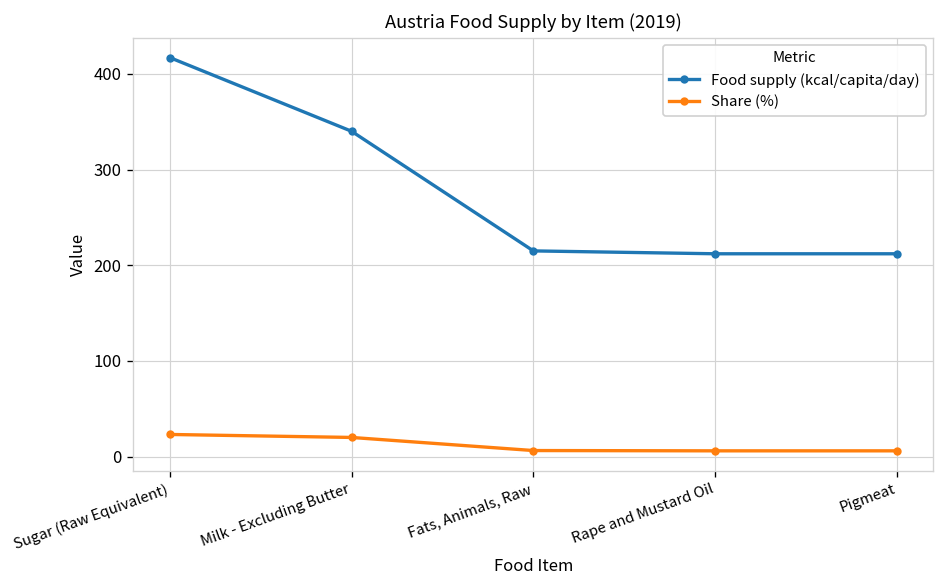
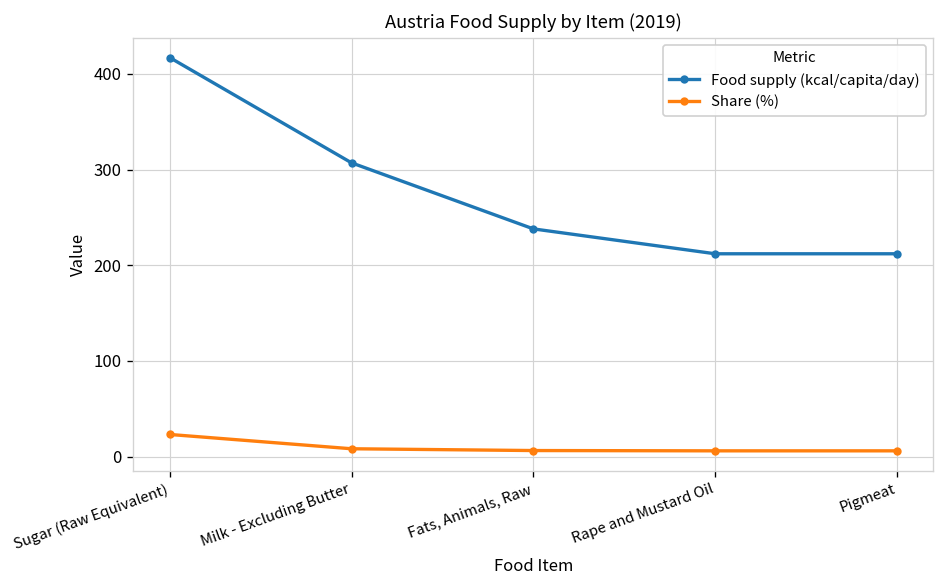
Food supply (kcal/capita/day), Milk - Excluding Butter: 340 -> 310
Share (%), Milk - Excluding Butter: 20 -> 10
Food supply (kcal/capita/day), Fats, Animals, Raw: 220 -> 240
